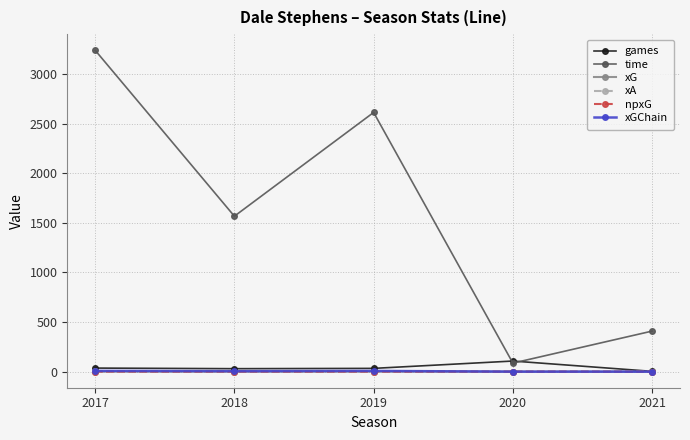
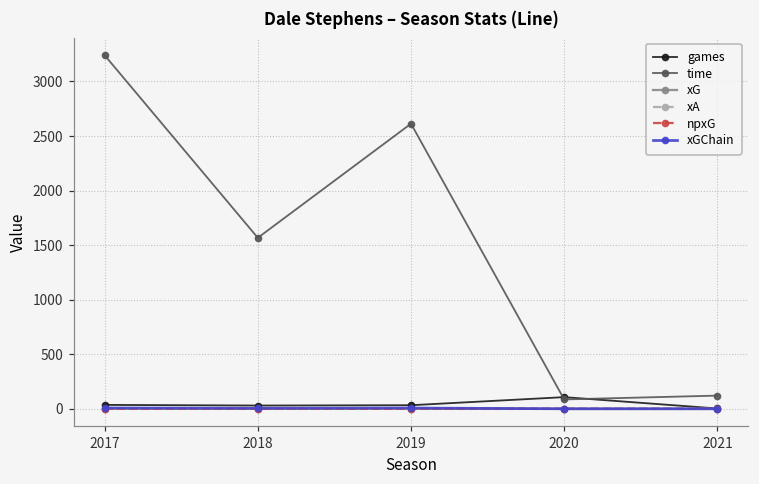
time, 2021: 400 -> 100
